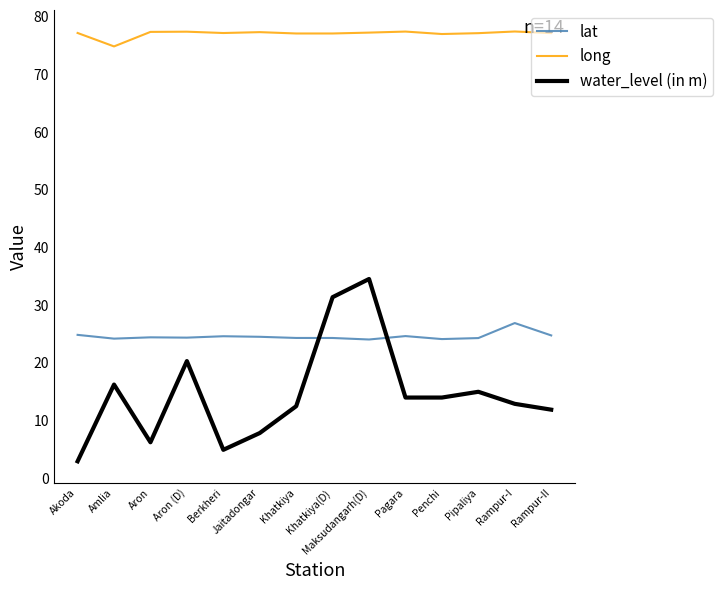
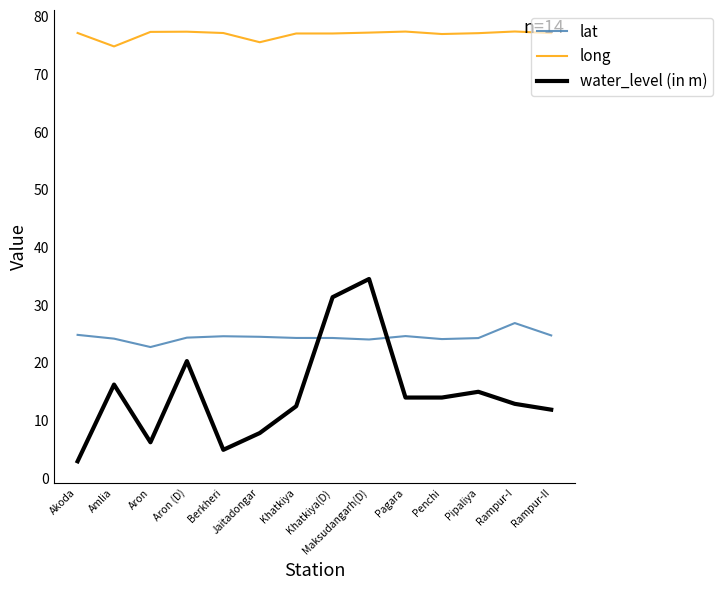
lat, Aron: 24 -> 23
long, Jaitadongar: 77 -> 76
